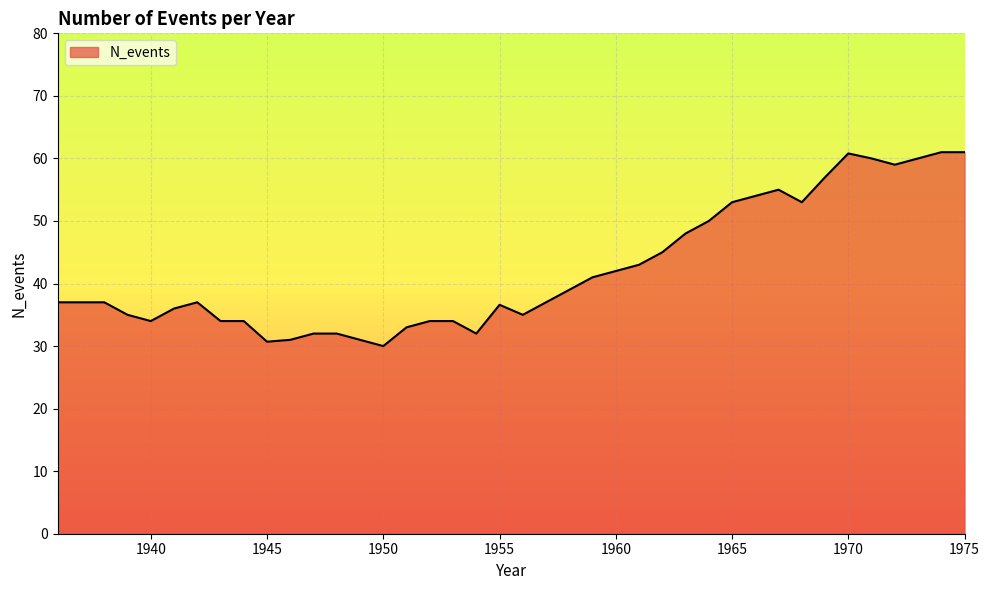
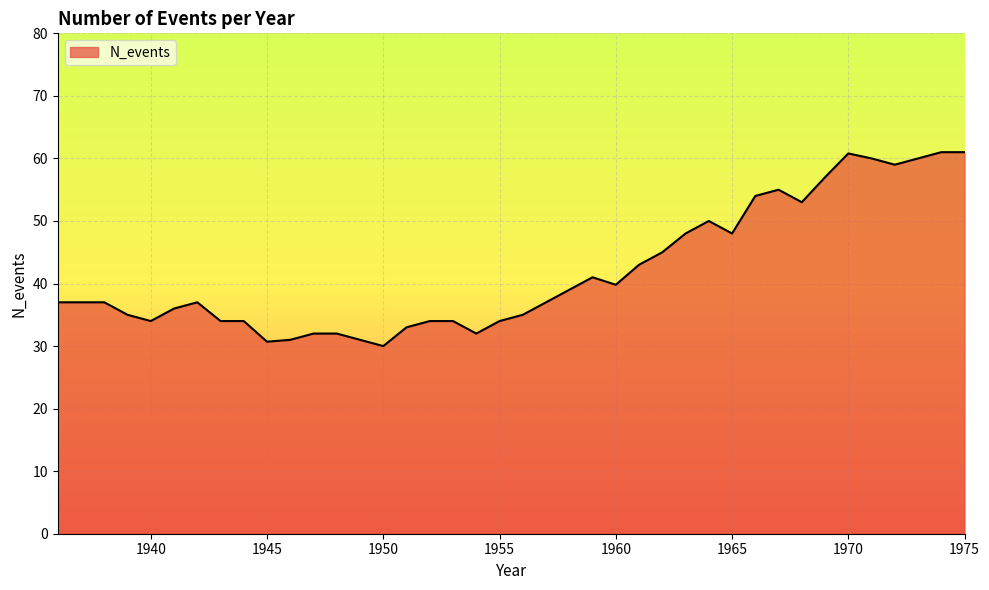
1955: 37 -> 34
1960: 42 -> 40
1965: 53 -> 48
